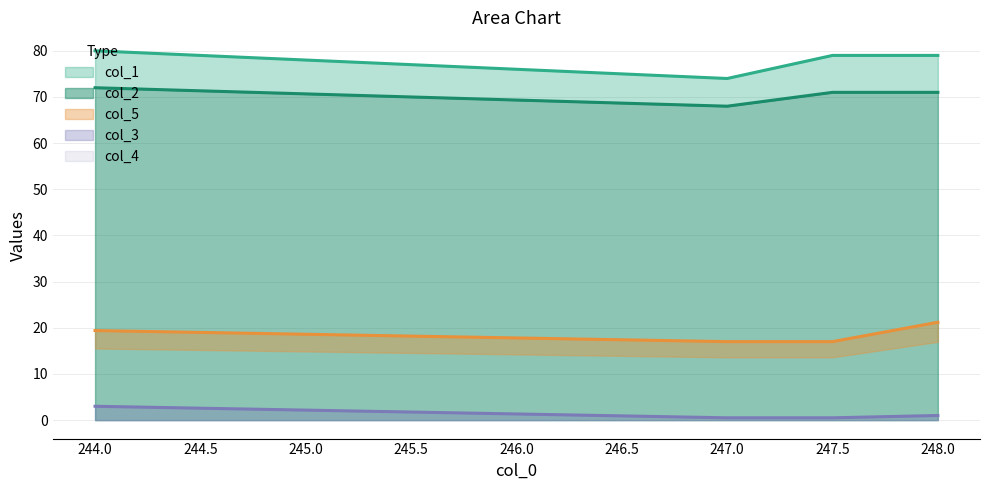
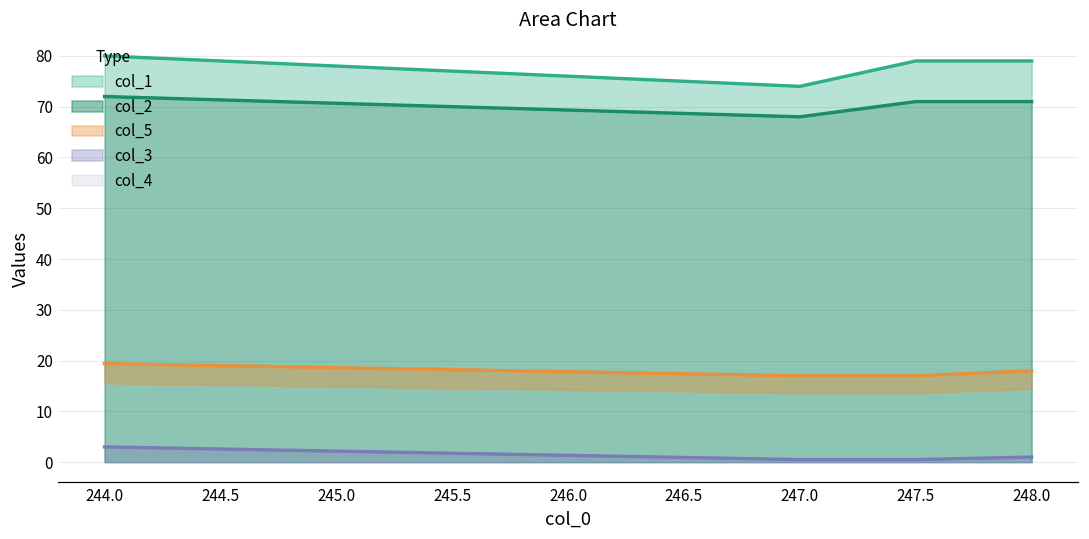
col_5, 248.0: 21 -> 18
